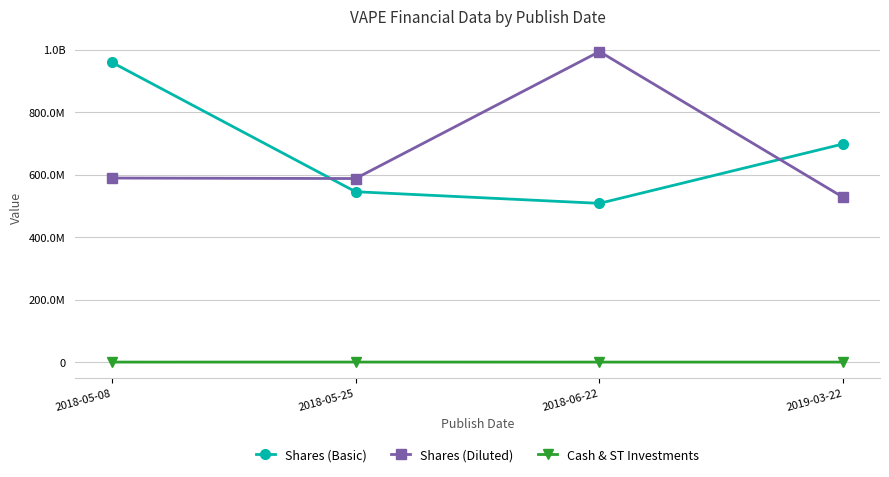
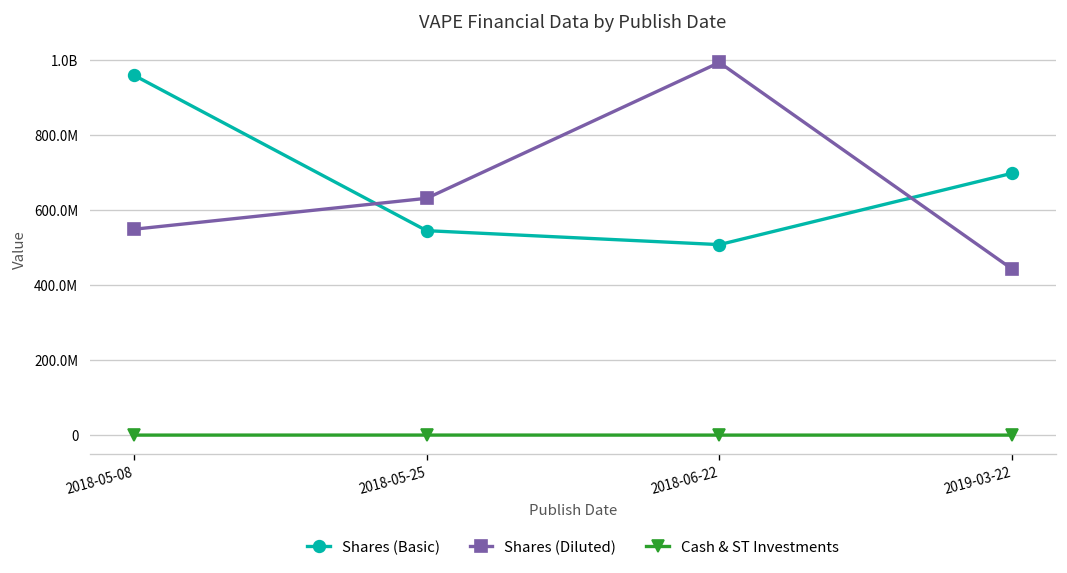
Shares (Diluted), 2018-05-08: 590000000 -> 550000000
Shares (Diluted), 2018-05-25: 590000000 -> 630000000
Shares (Diluted), 2019-03-22: 530000000 -> 440000000
